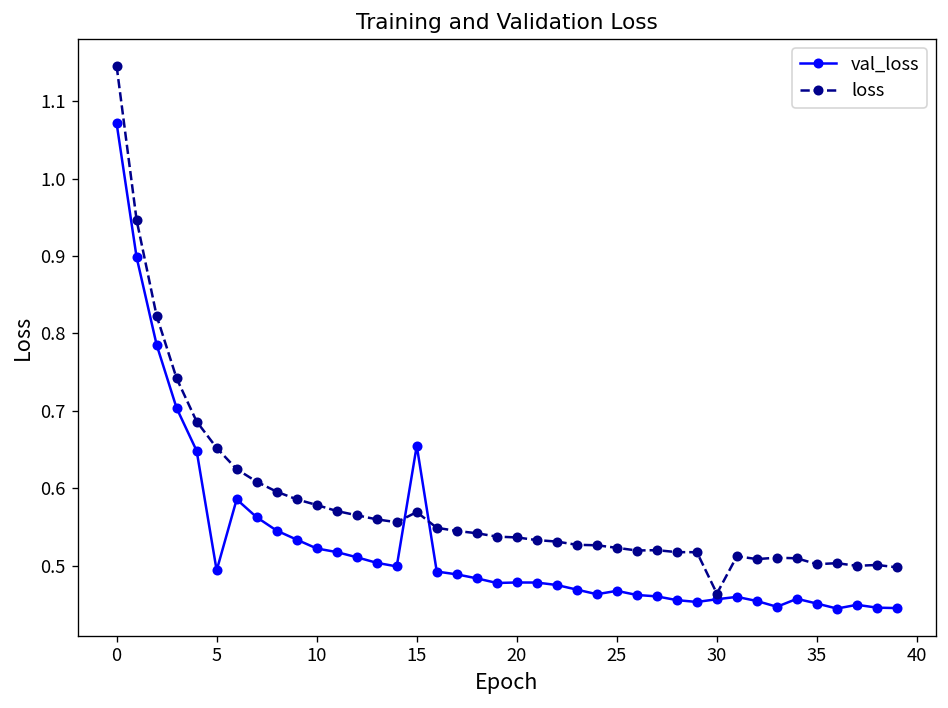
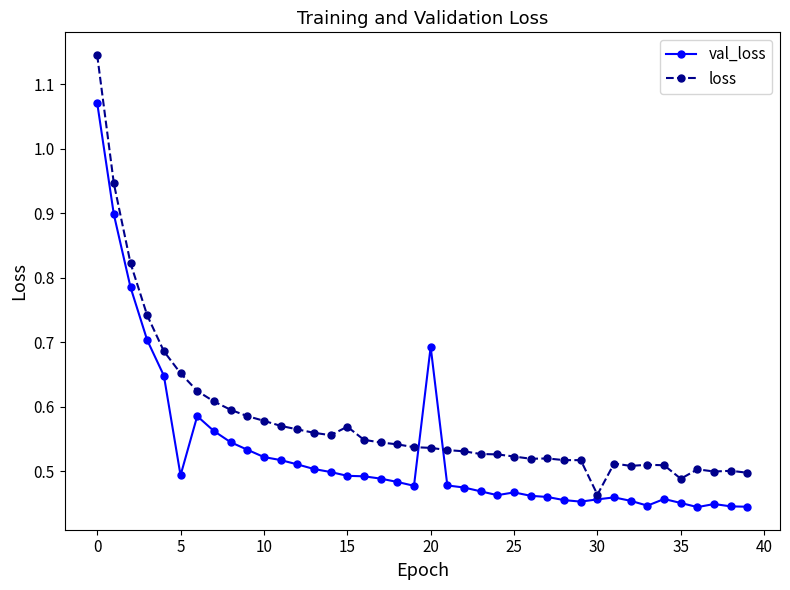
val_loss, 15: 0.66 -> 0.49
val_loss, 20: 0.48 -> 0.69
loss, 35: 0.50 -> 0.49
